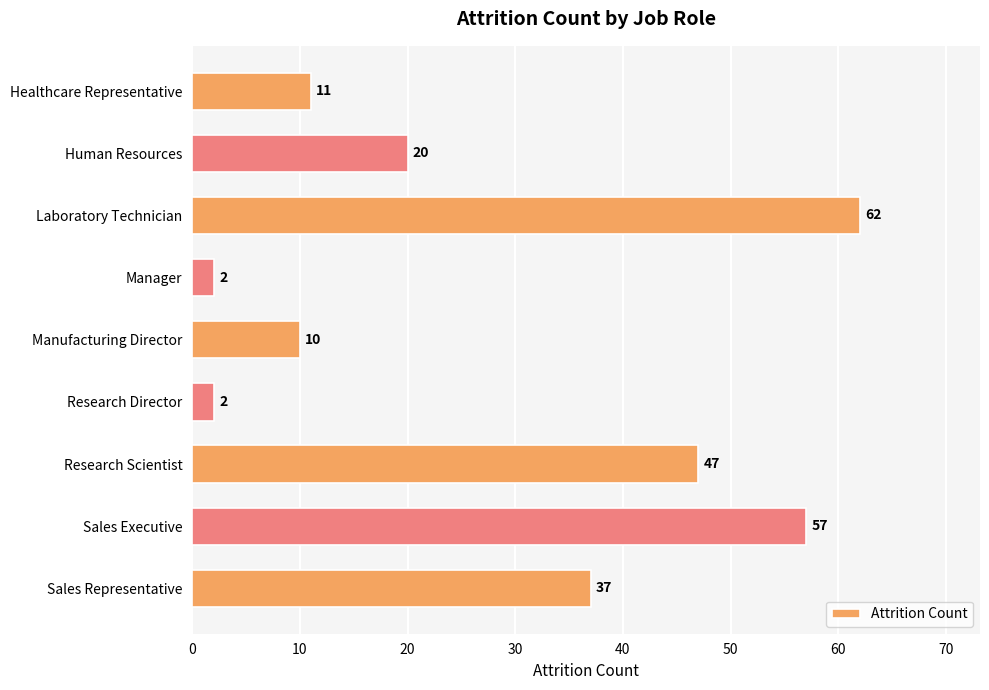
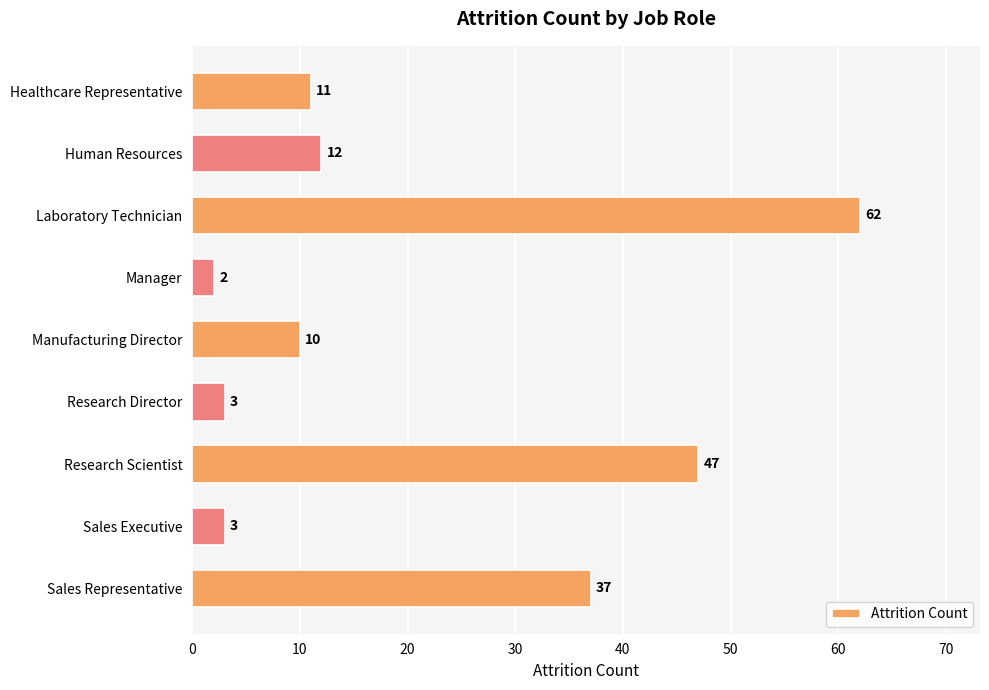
Human Resources: 20 -> 12
Research Director: 2 -> 3
Sales Executive: 57 -> 3
